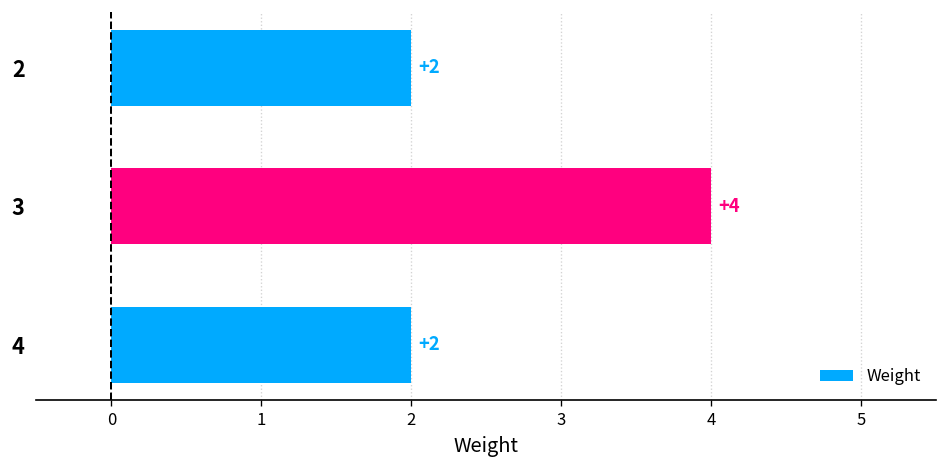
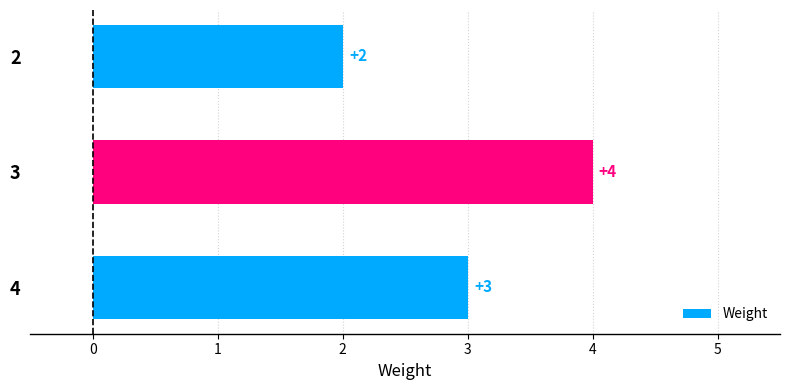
4: +2 -> +3
